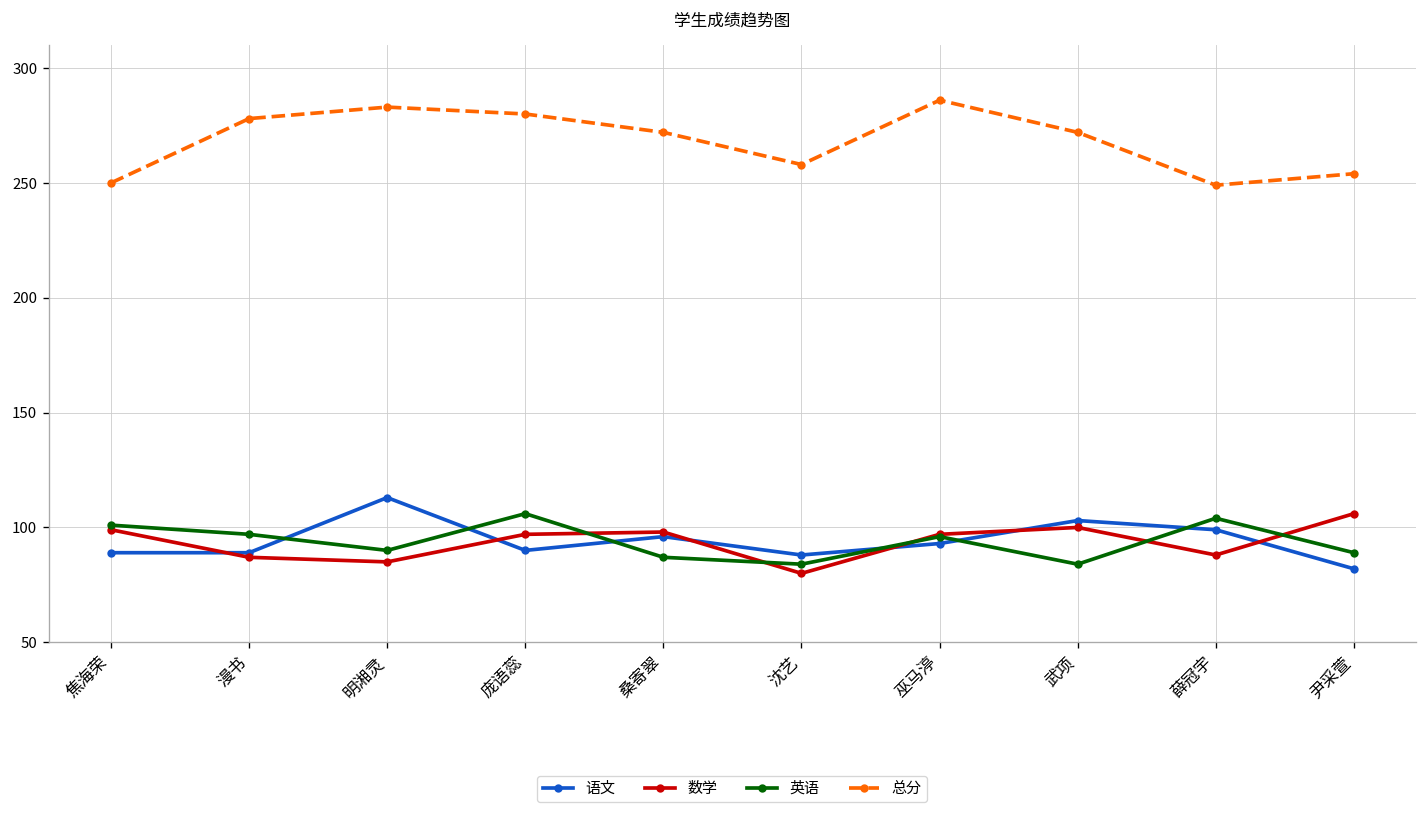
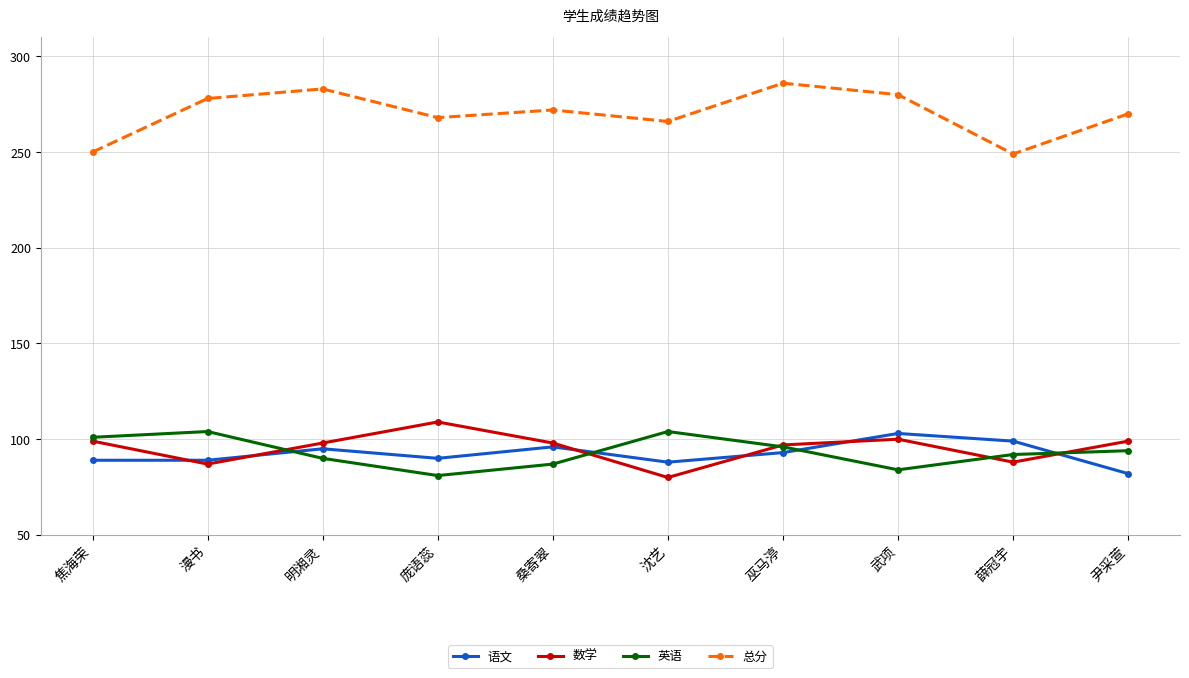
英语, 漫书: 97 -> 104
语文, 明湘灵: 113 -> 95
数学, 明湘灵: 85 -> 98
数学, 庞语蕊: 97 -> 109
英语, 庞语蕊: 106 -> 81
总分, 庞语蕊: 280 -> 268
英语, 沈艺: 84 -> 104
总分, 沈艺: 258 -> 266
总分, 武项: 272 -> 280
英语, 薛冠宇: 104 -> 92
数学, 尹采萱: 106 -> 99
英语, 尹采萱: 89 -> 94
总分, 尹采萱: 254 -> 270
